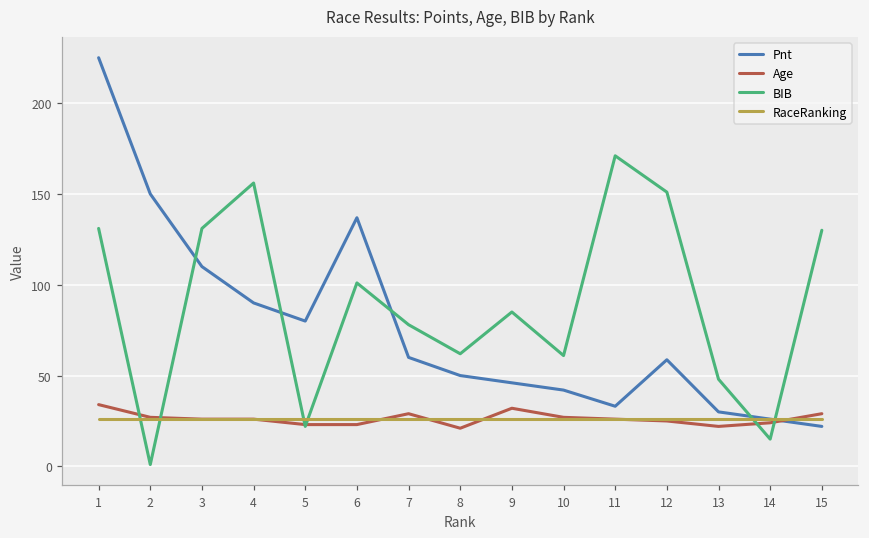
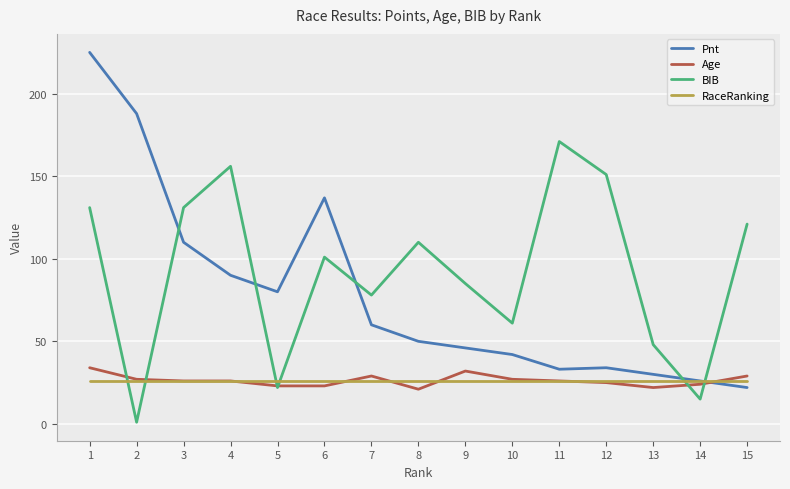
Pnt, 2: 150 -> 188
BIB, 8: 62 -> 110
Pnt, 12: 59 -> 34
BIB, 15: 130 -> 121
